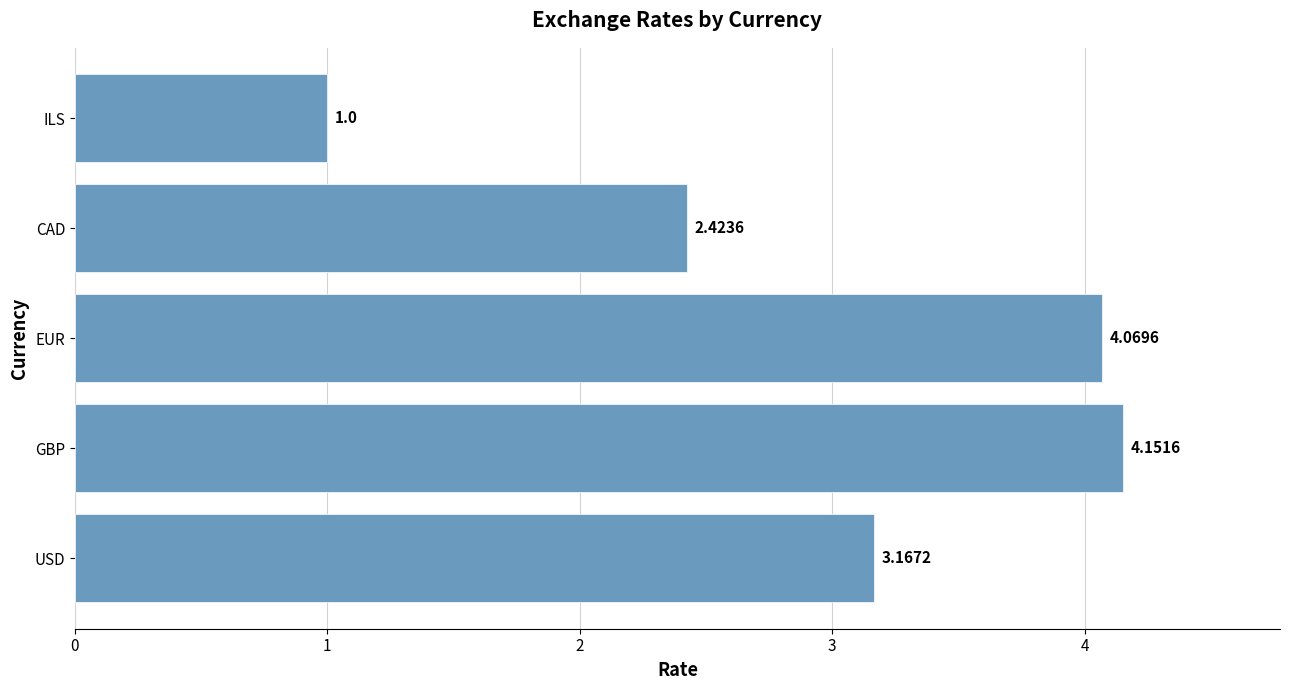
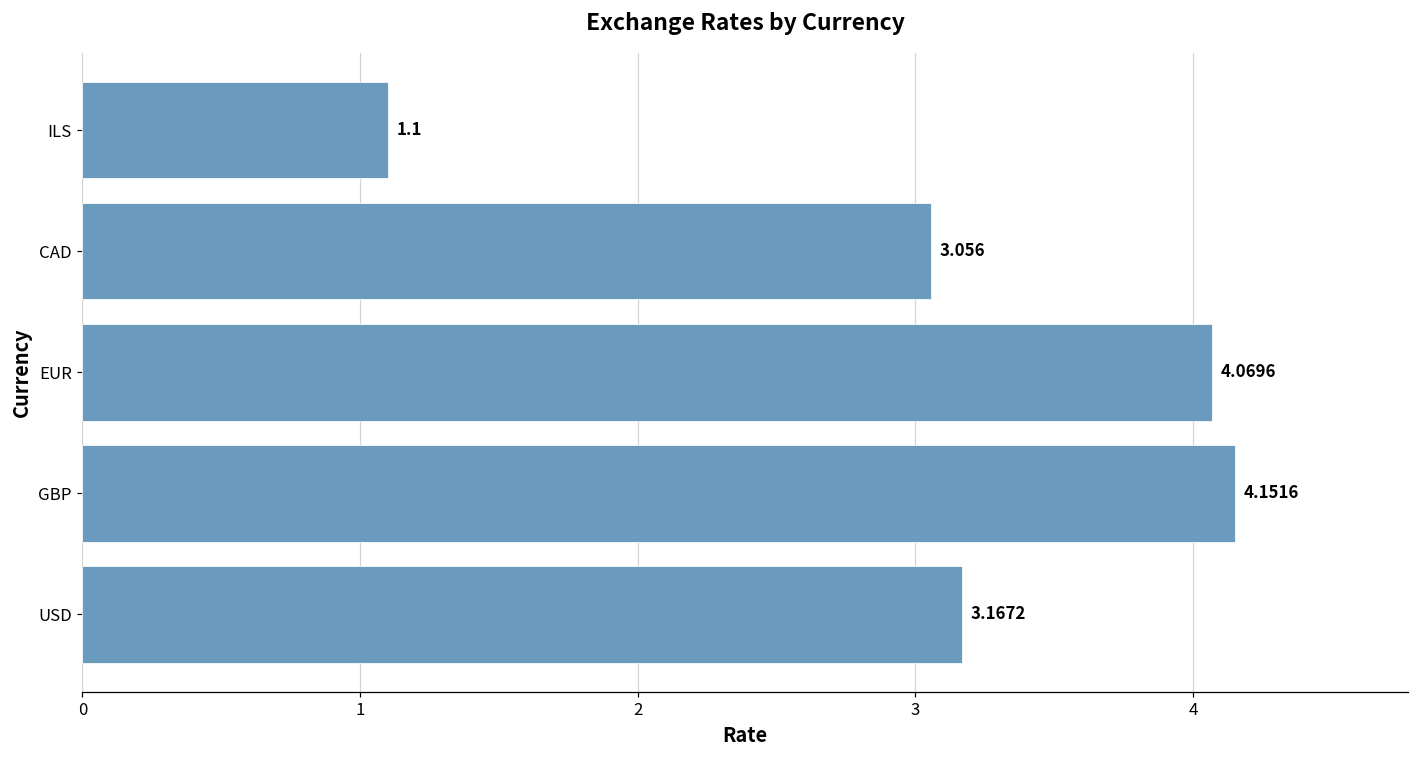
ILS: 1.0 -> 1.1
CAD: 2.4236 -> 3.056
